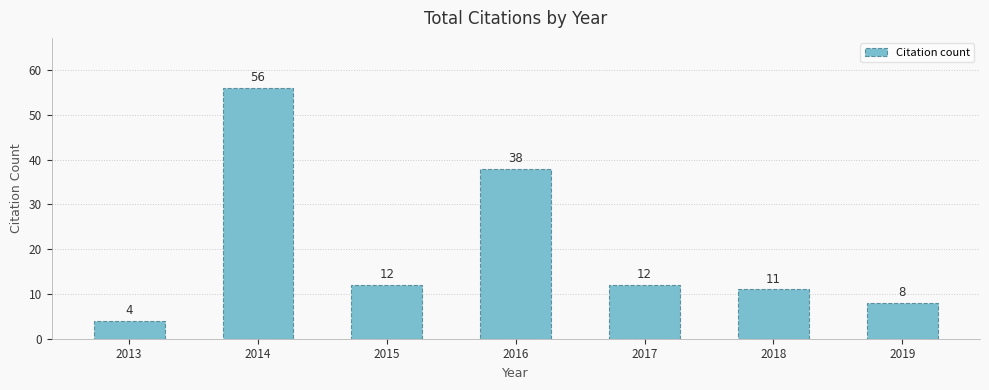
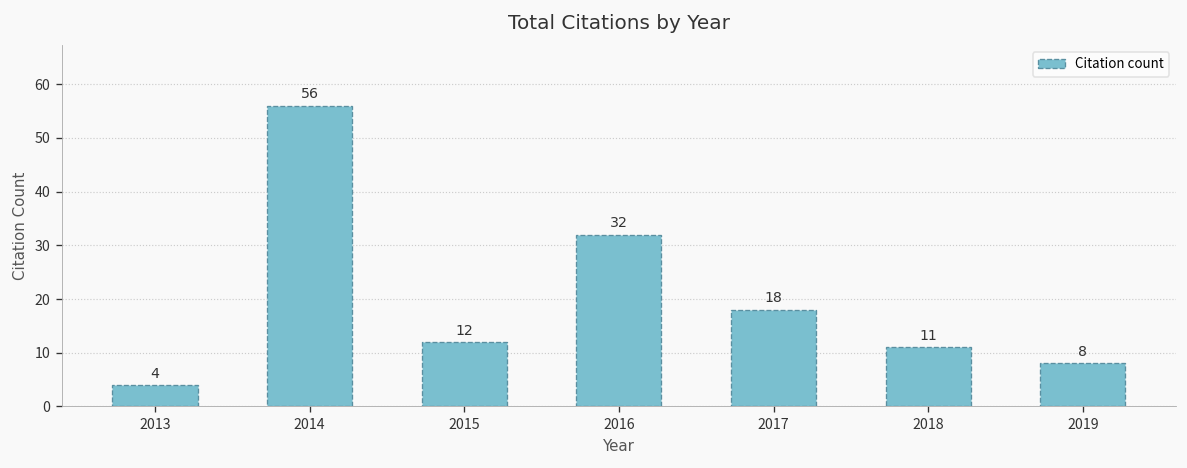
2016: 38 -> 32
2017: 12 -> 18
